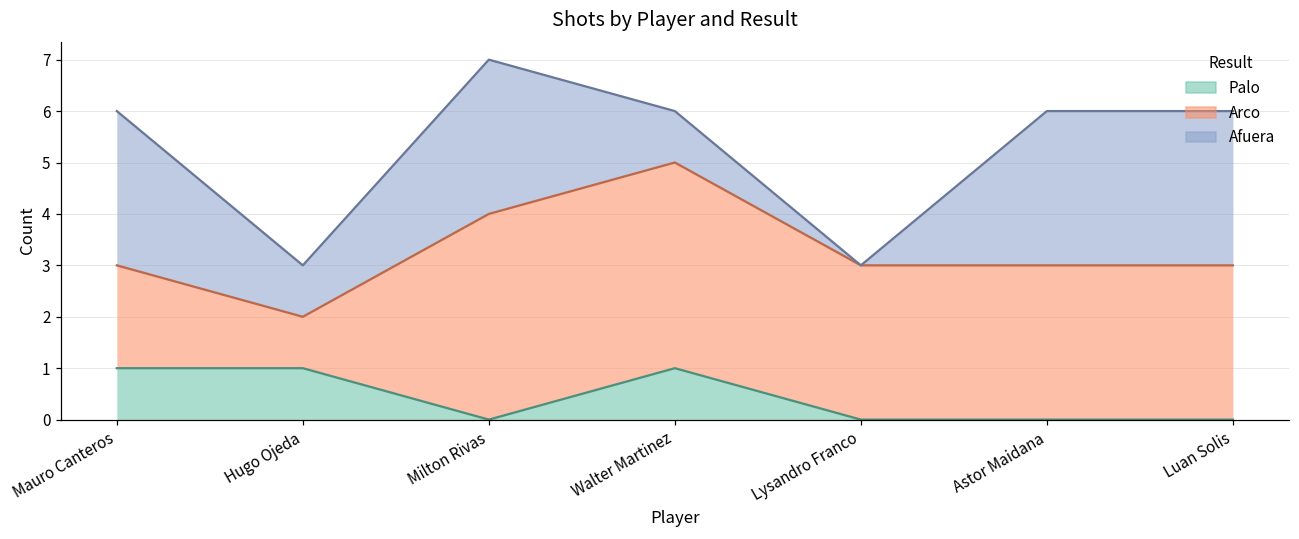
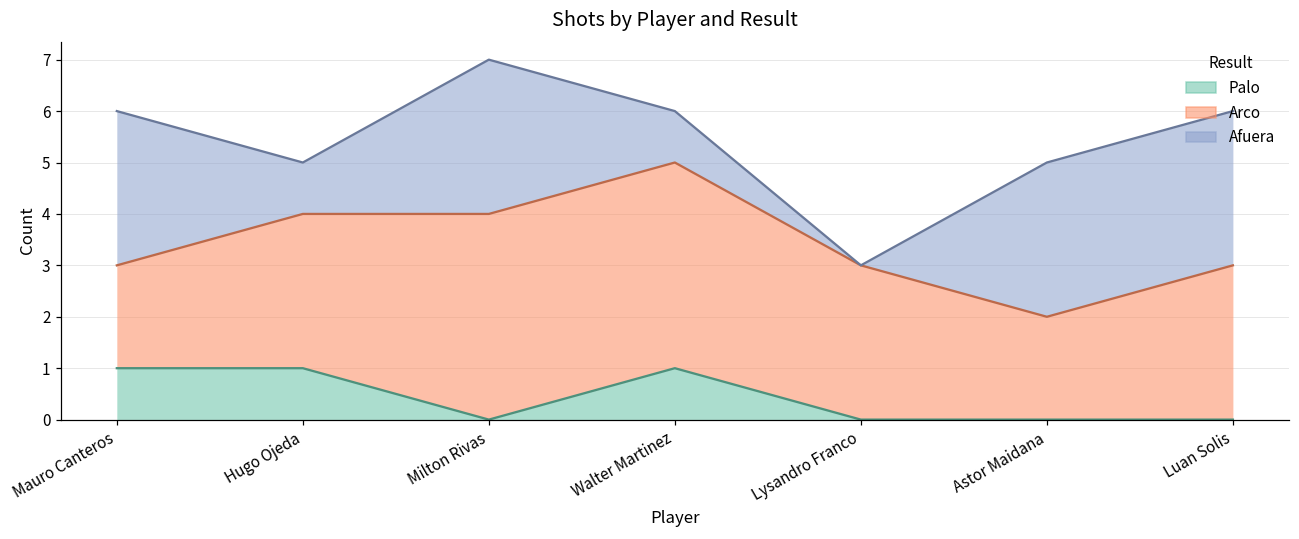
Arco, Hugo Ojeda: 1 -> 3
Arco, Astor Maidana: 3 -> 2
